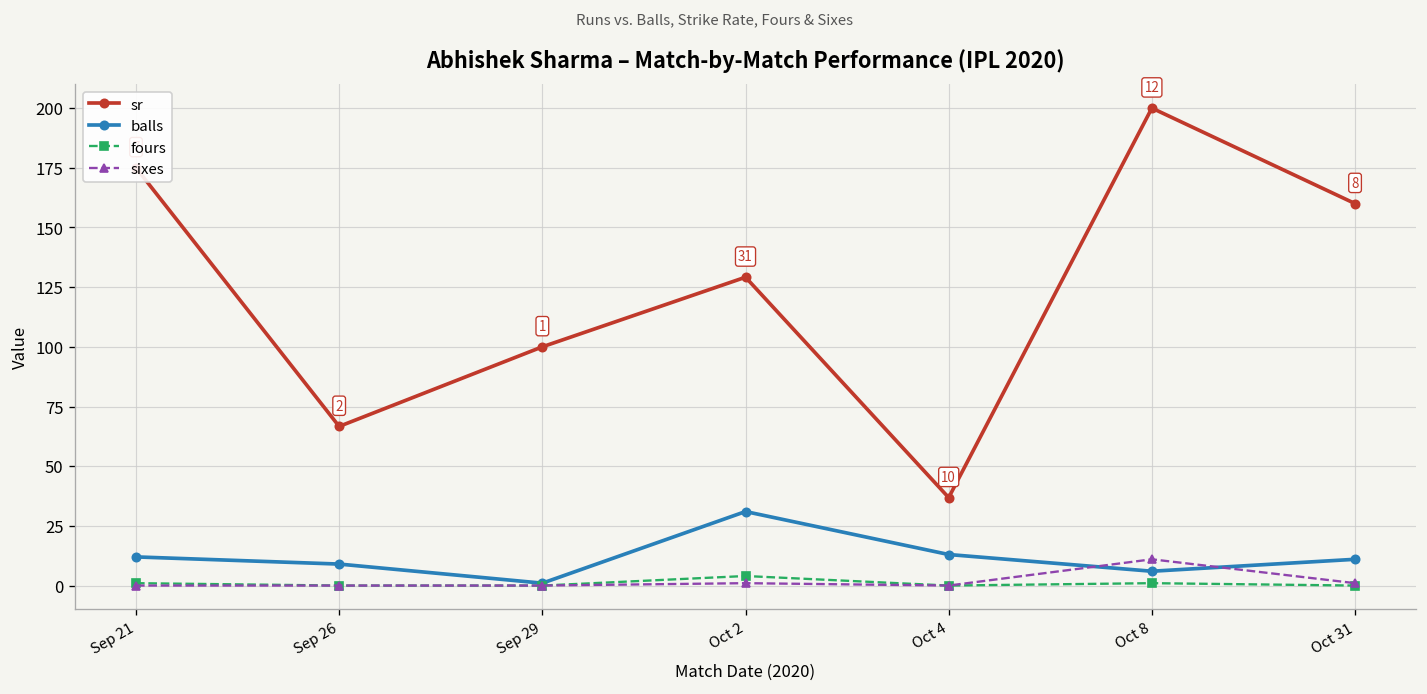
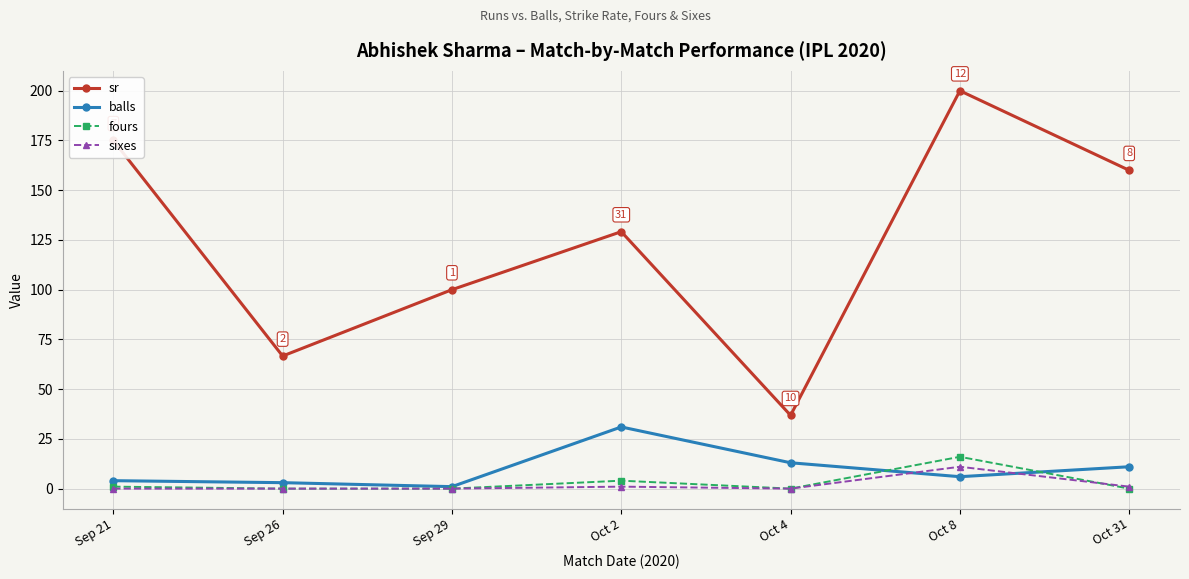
balls, Sep 21: 12 -> 4
balls, Sep 26: 9 -> 3
fours, Oct 8: 1 -> 16
